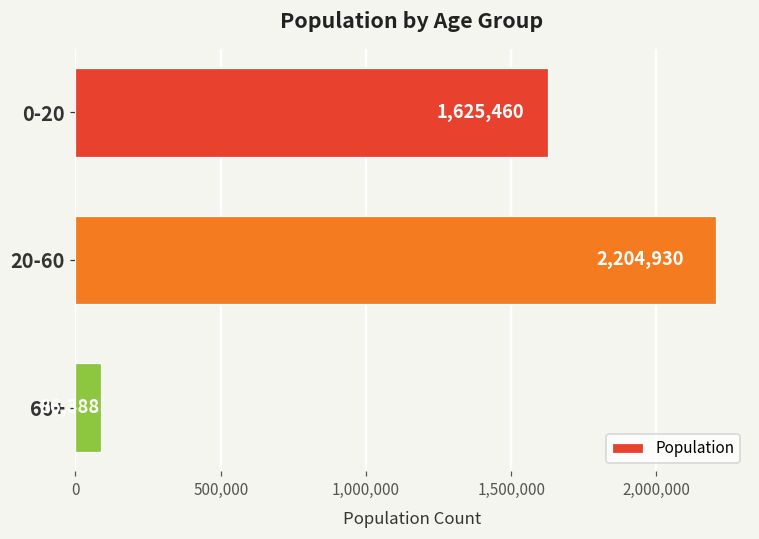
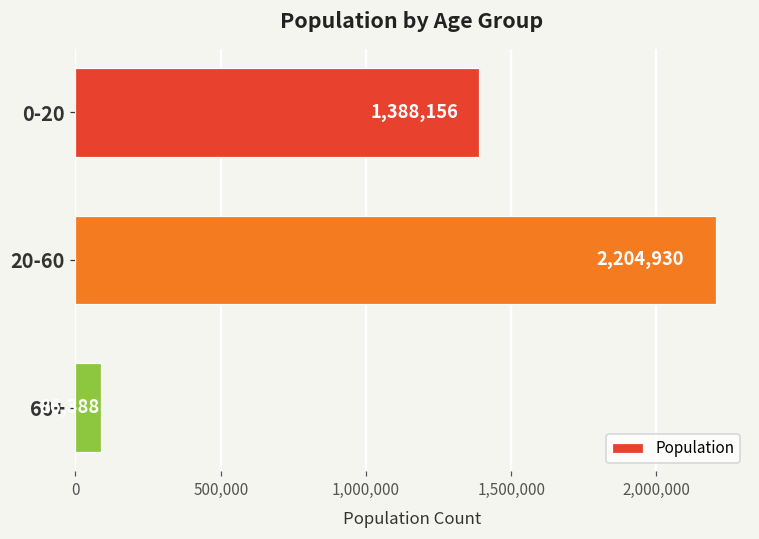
0-20: 1,625,460 -> 1,388,156
